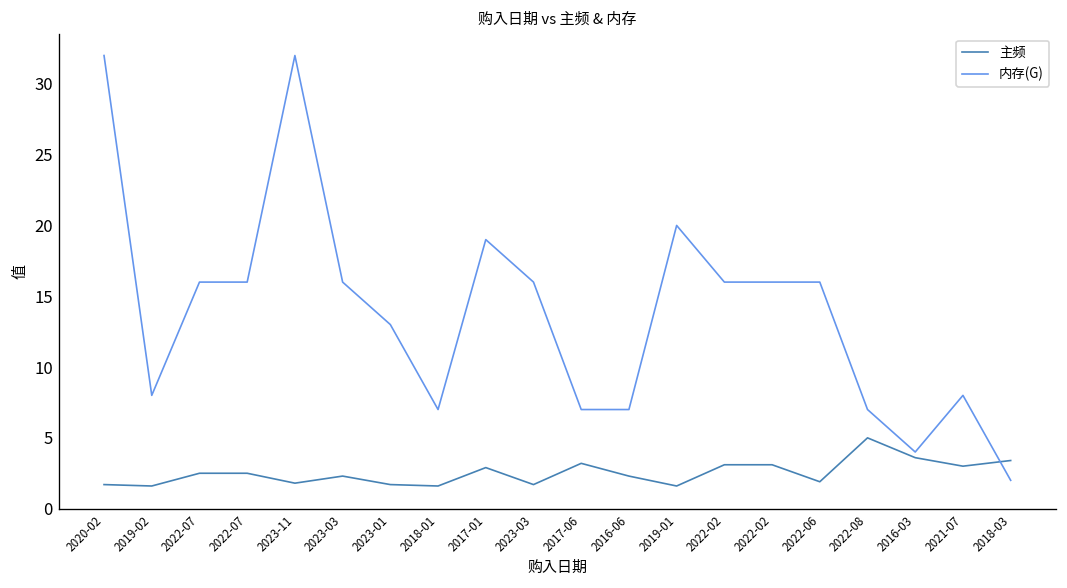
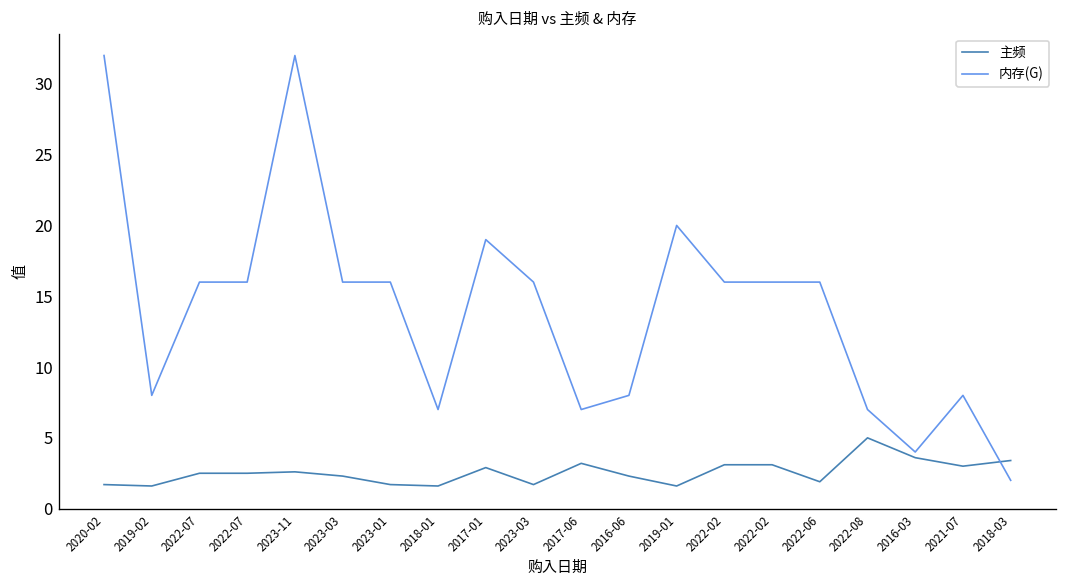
主频, 2023-11: 1.8 -> 2.6
内存(G), 2023-01: 13 -> 16
内存(G), 2016-06: 7 -> 8
